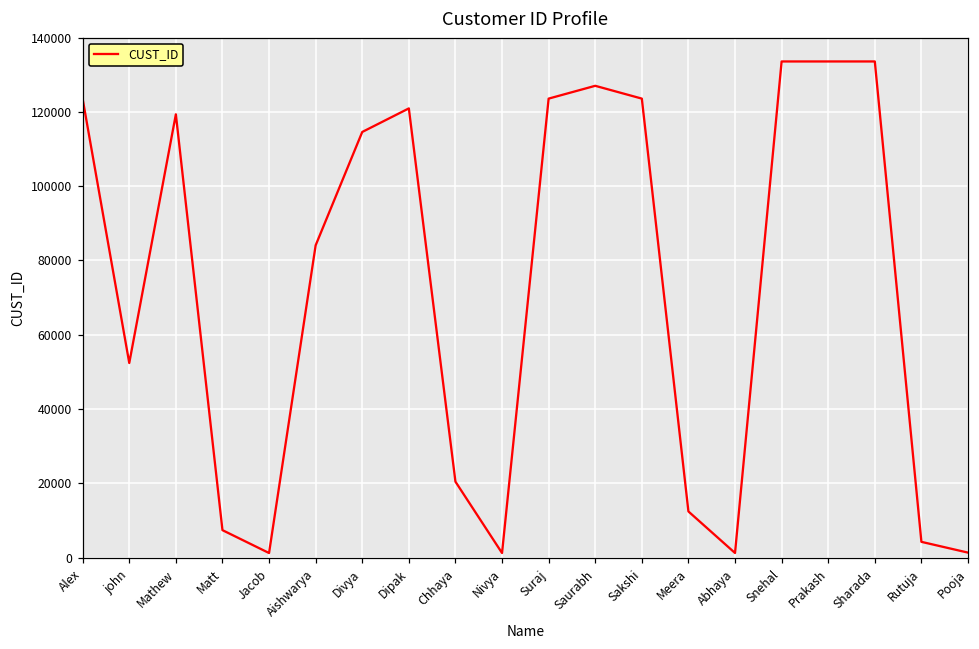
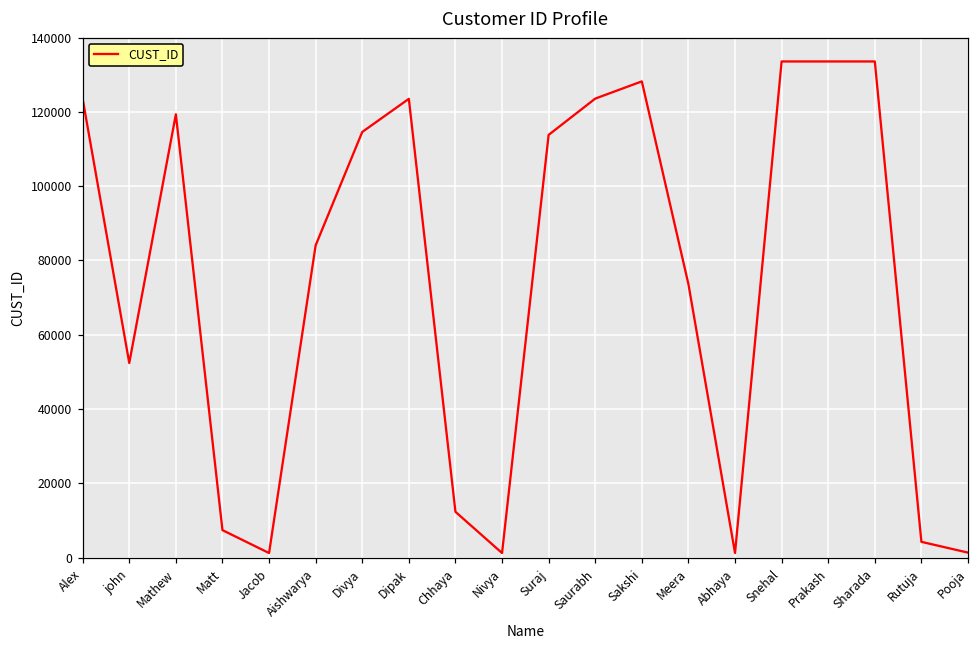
Dipak: 121000 -> 123000
Chhaya: 20000 -> 12000
Suraj: 124000 -> 114000
Saurabh: 127000 -> 124000
Sakshi: 124000 -> 128000
Meera: 12000 -> 74000
